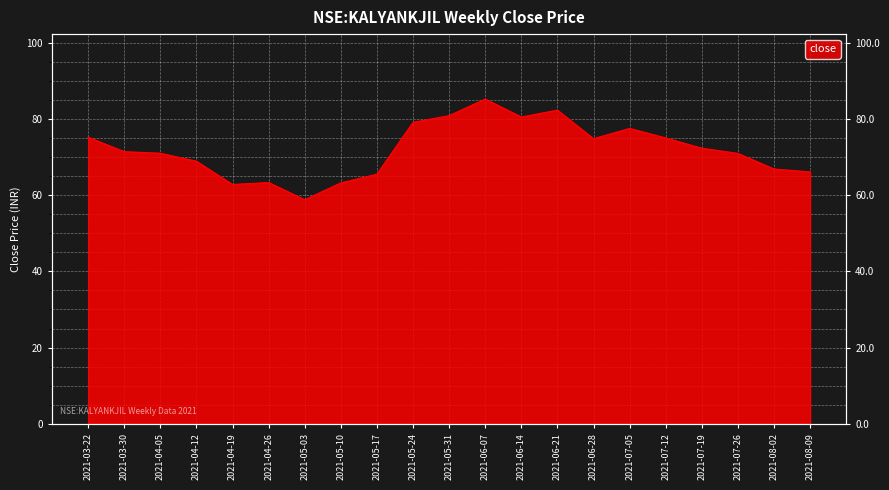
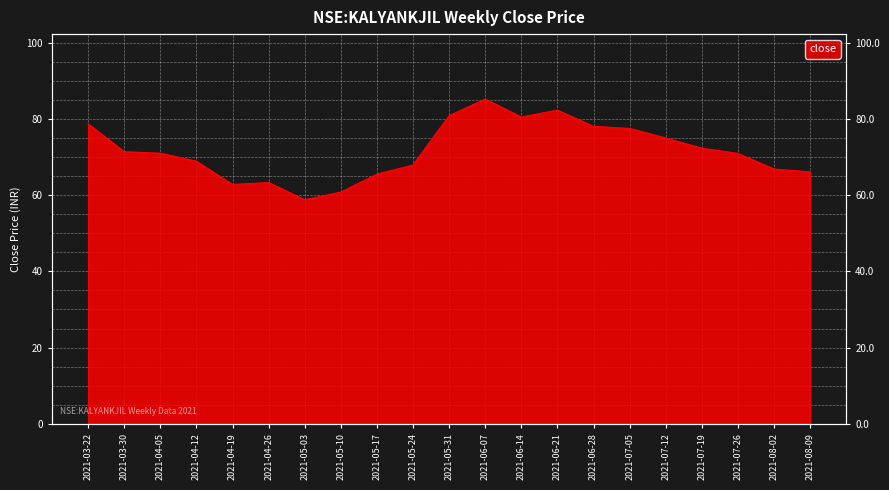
2021-03-22: 75 -> 79
2021-05-10: 63 -> 61
2021-05-24: 79 -> 68
2021-06-28: 75 -> 78
